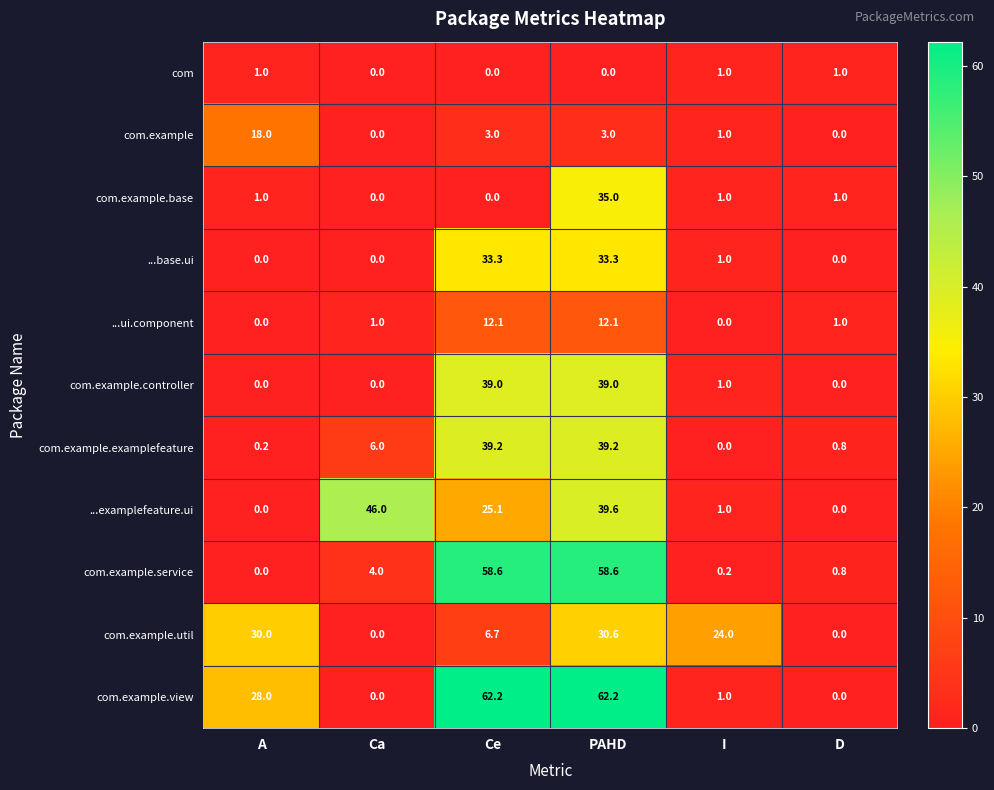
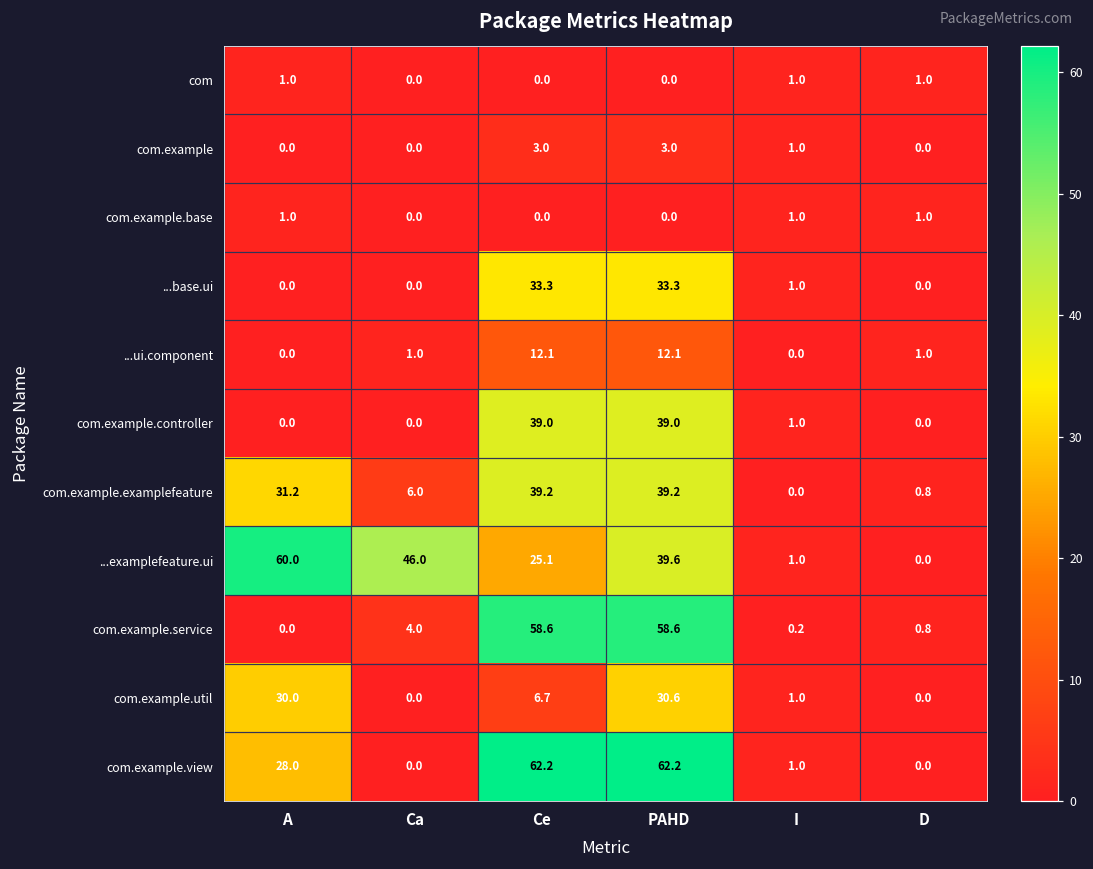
com.example, A: 18.0 -> 0.0
com.example.base, PAHD: 35.0 -> 0.0
com.example.examplefeature, A: 0.2 -> 31.2
...examplefeature.ui, A: 0.0 -> 60.0
com.example.util, I: 24.0 -> 1.0
